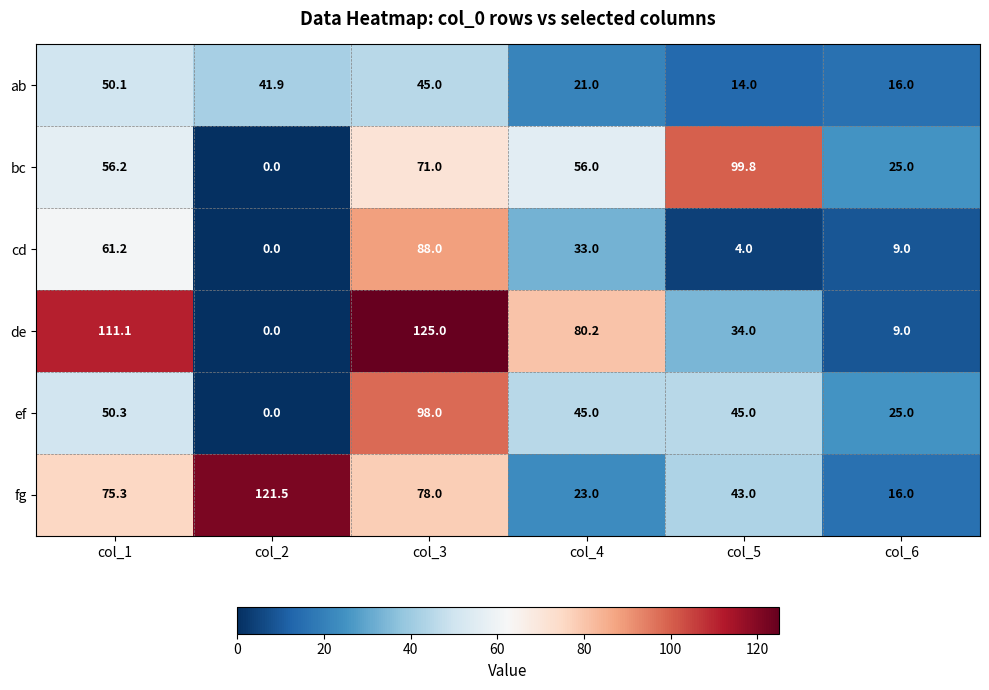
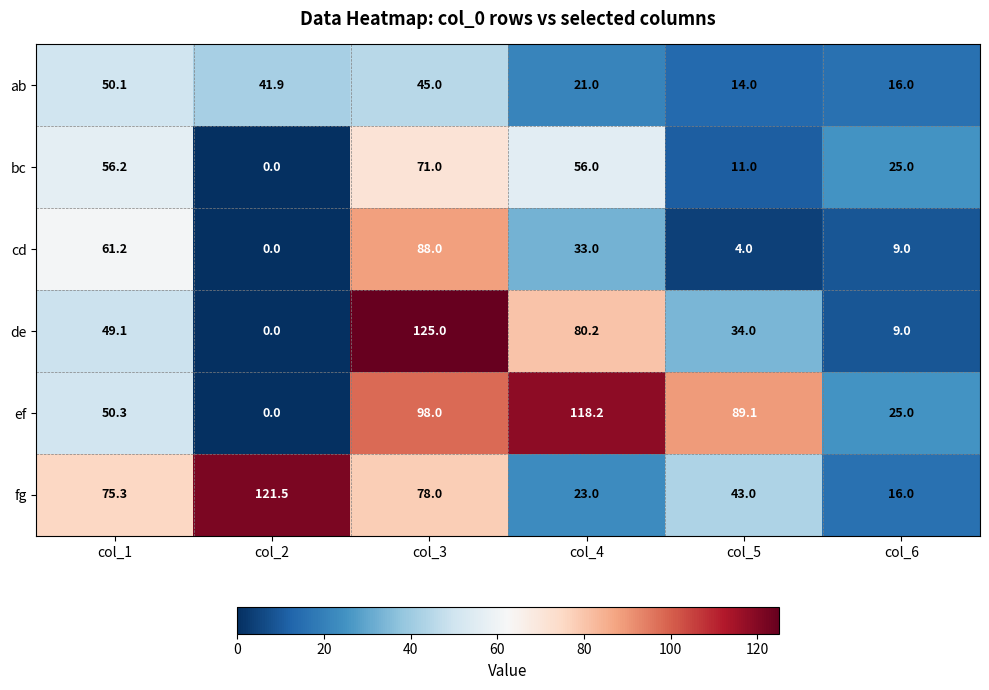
bc, col_5: 99.8 -> 11.0
de, col_1: 111.1 -> 49.1
ef, col_4: 45.0 -> 118.2
ef, col_5: 45.0 -> 89.1
